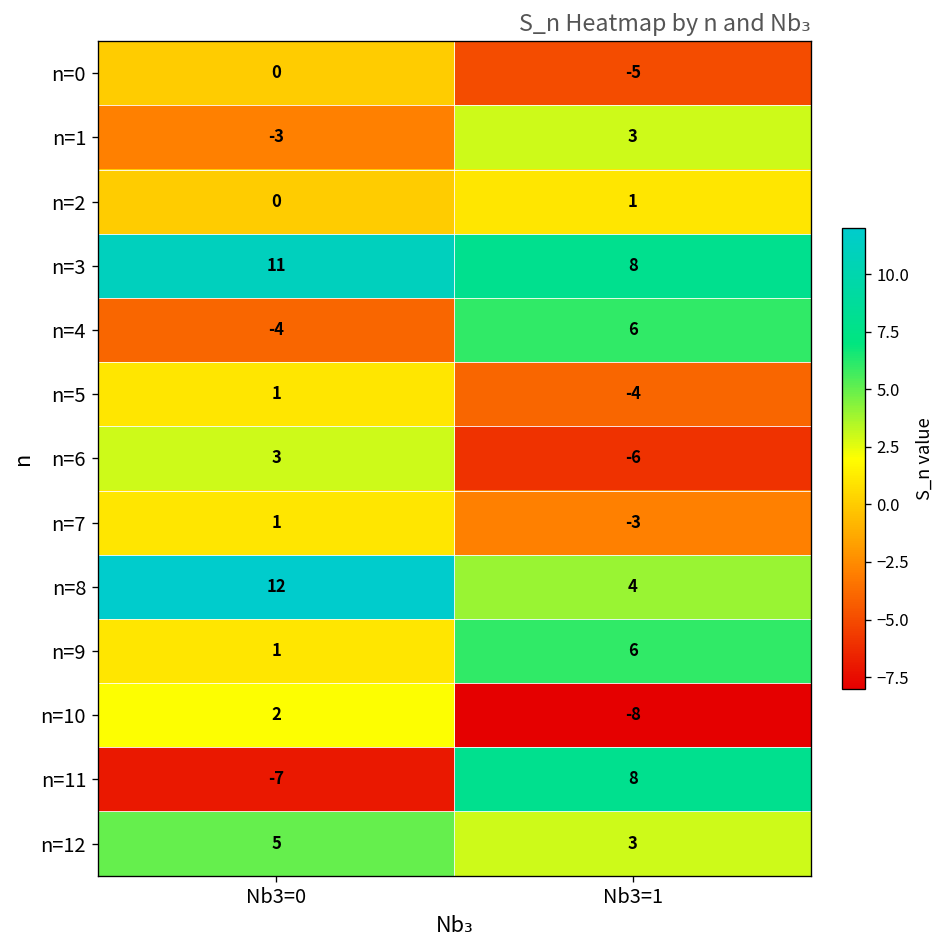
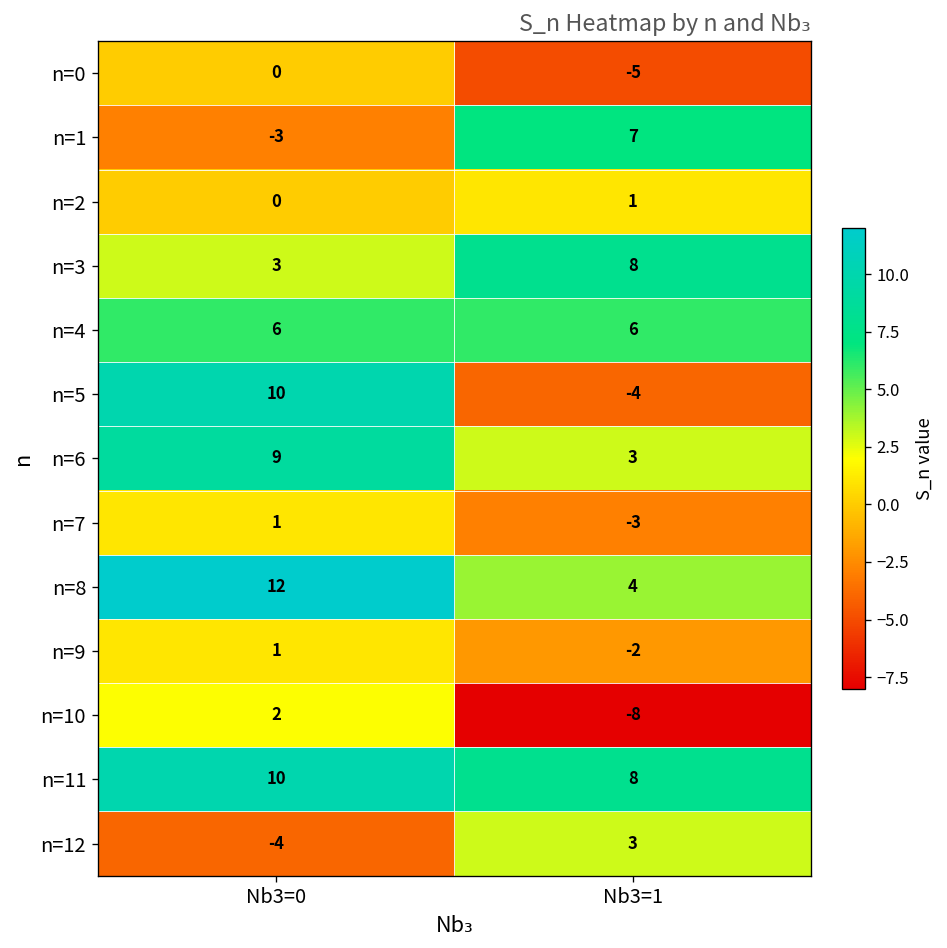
n=1, Nb3=1: 3 -> 7
n=3, Nb3=0: 11 -> 3
n=4, Nb3=0: -4 -> 6
n=5, Nb3=0: 1 -> 10
n=6, Nb3=0: 3 -> 9
n=6, Nb3=1: -6 -> 3
n=9, Nb3=1: 6 -> -2
n=11, Nb3=0: -7 -> 10
n=12, Nb3=0: 5 -> -4
